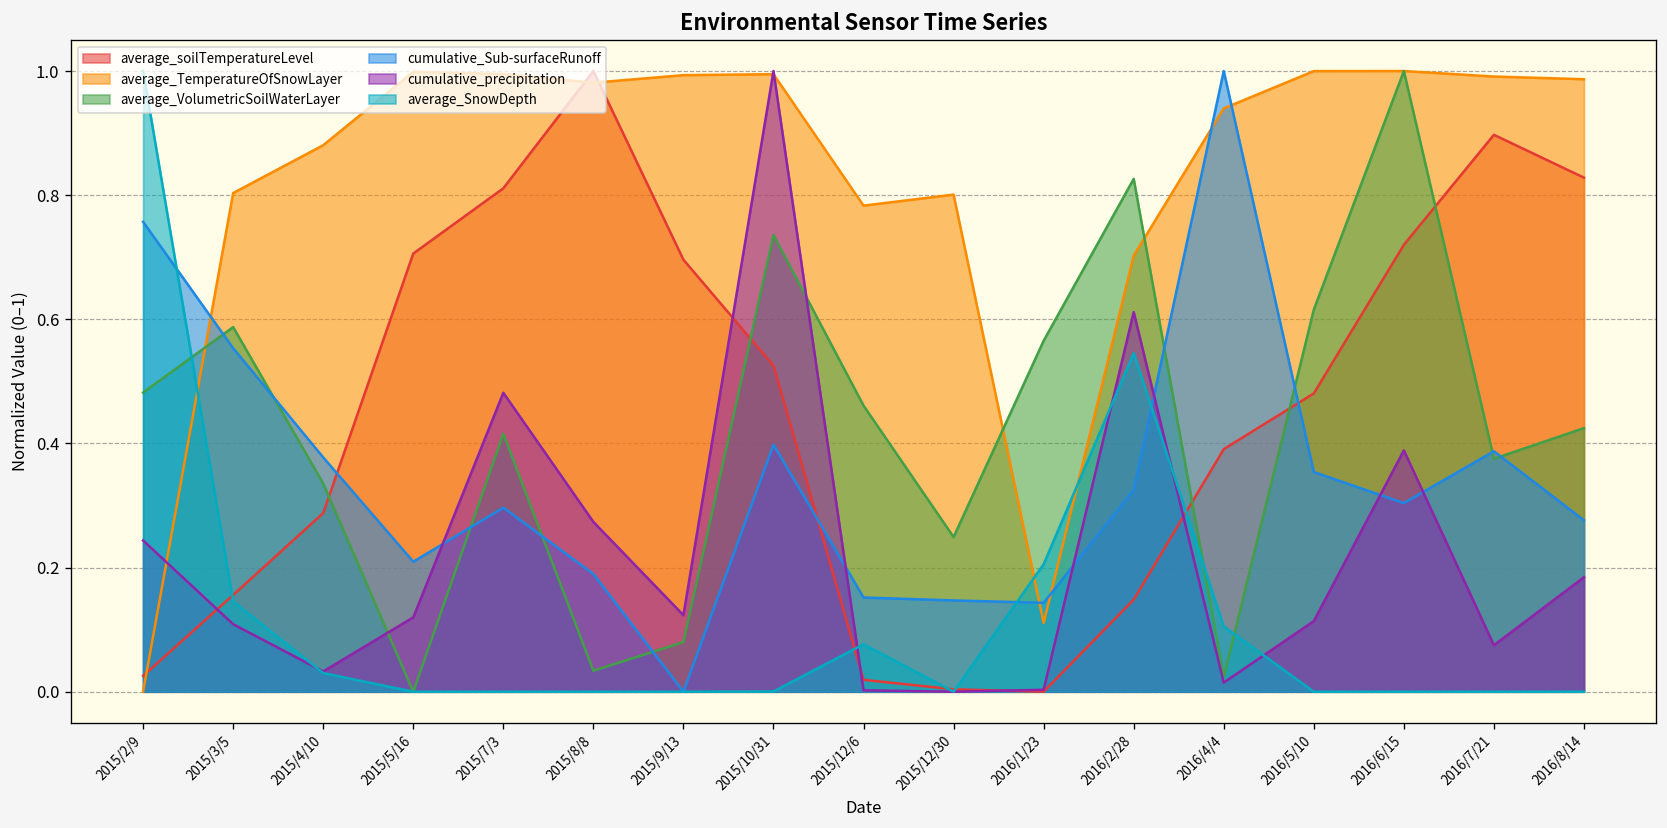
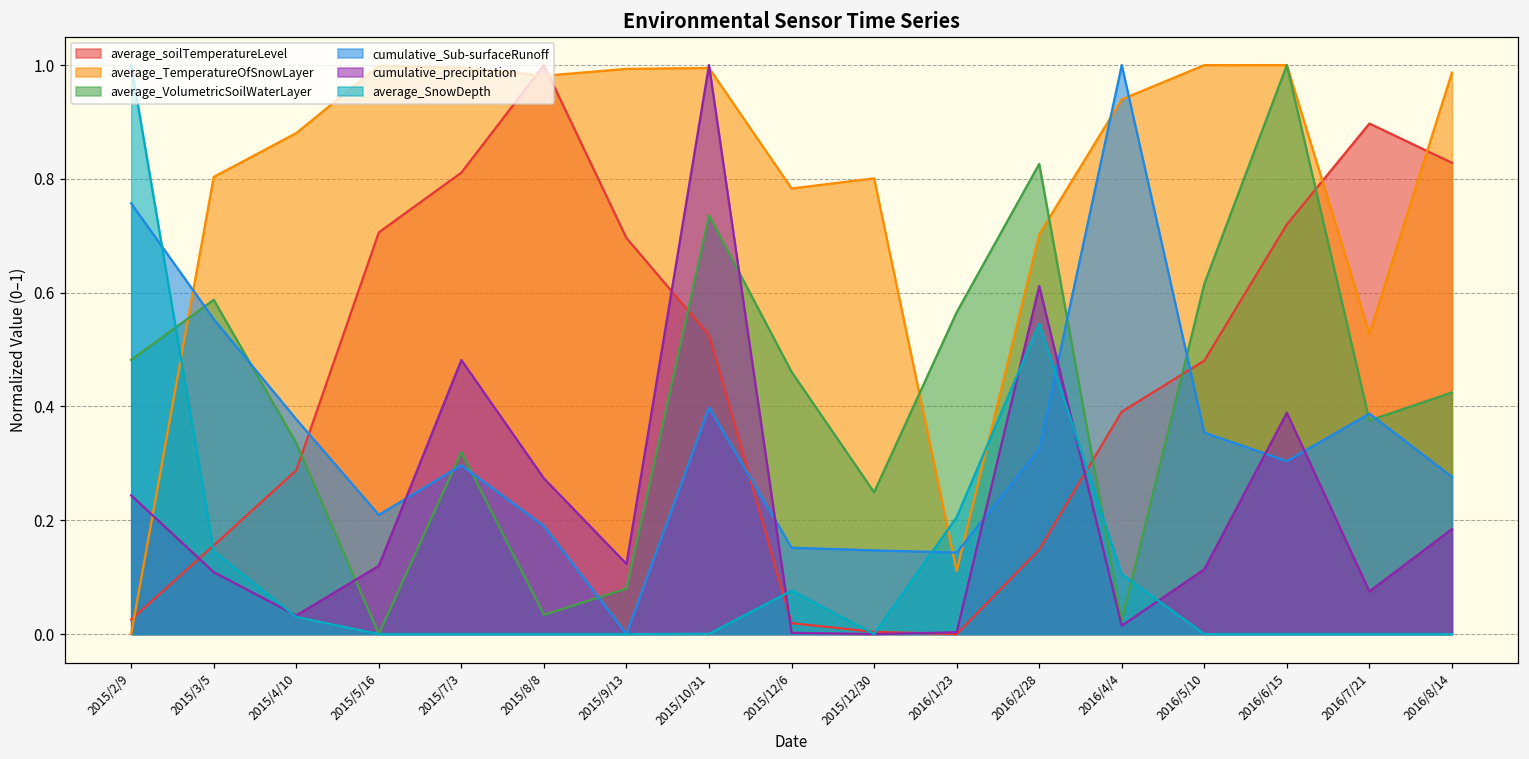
average_VolumetricSoilWaterLayer, 2015/7/3: 0.42 -> 0.32
average_TemperatureOfSnowLayer, 2016/7/21: 0.99 -> 0.53
